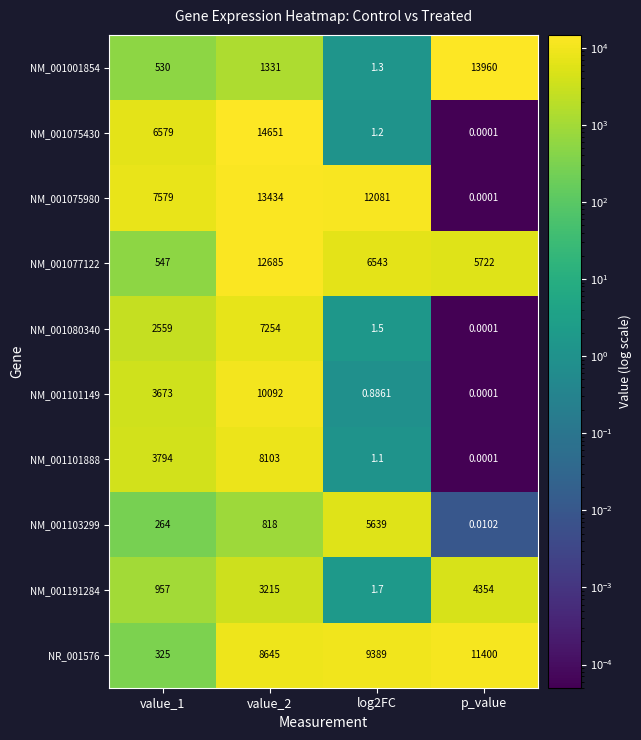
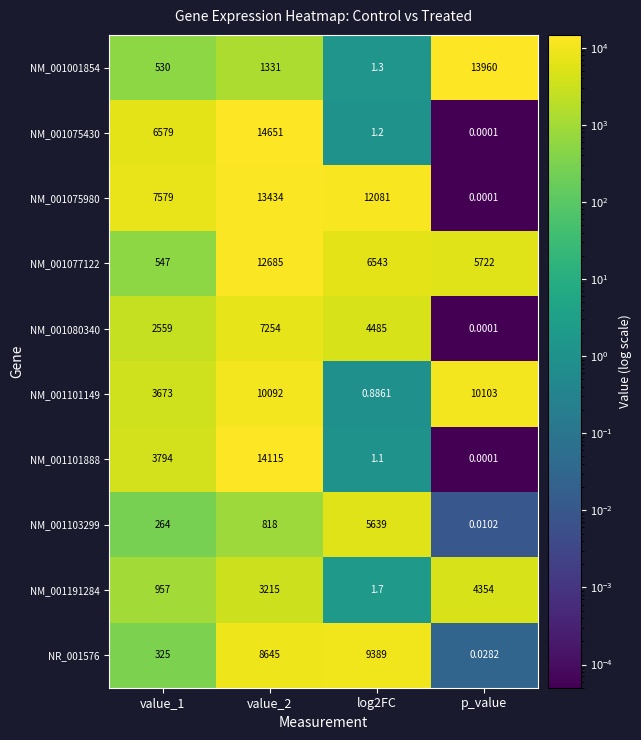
NM_001080340, log2FC: 1.5 -> 4485
NM_001101149, p_value: 0.0001 -> 10103
NM_001101888, value_2: 8103 -> 14115
NR_001576, p_value: 11400 -> 0.0282
